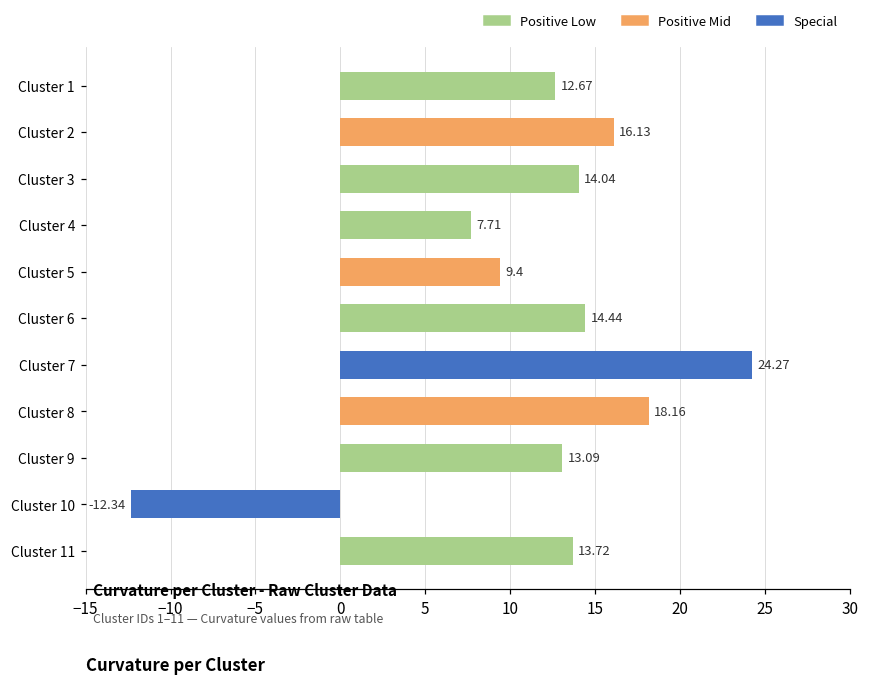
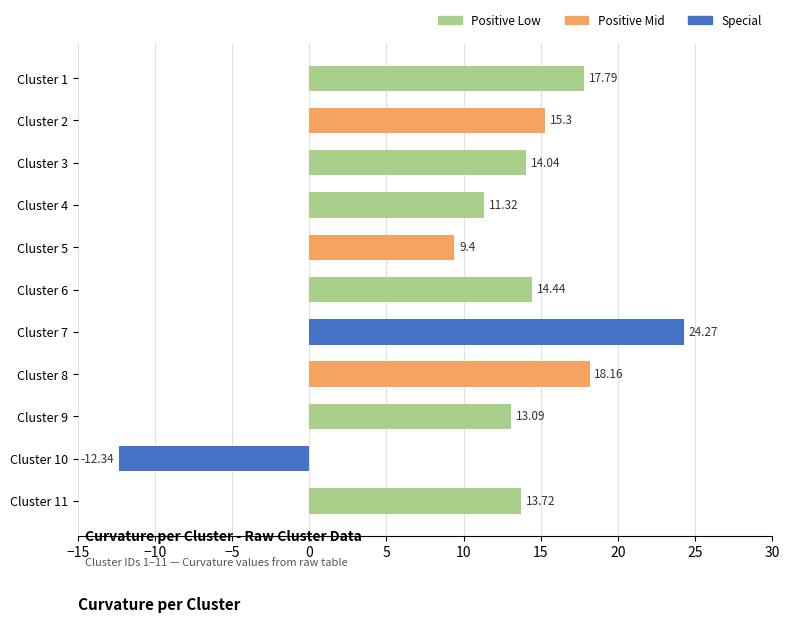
Cluster 1: 12.67 -> 17.79
Cluster 2: 16.13 -> 15.3
Cluster 4: 7.71 -> 11.32
